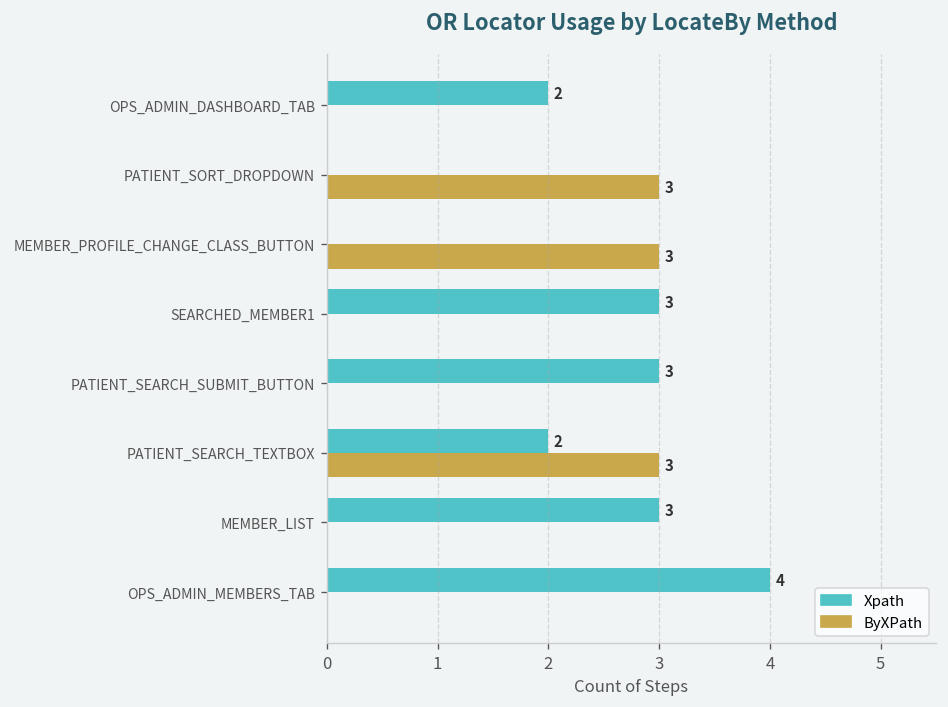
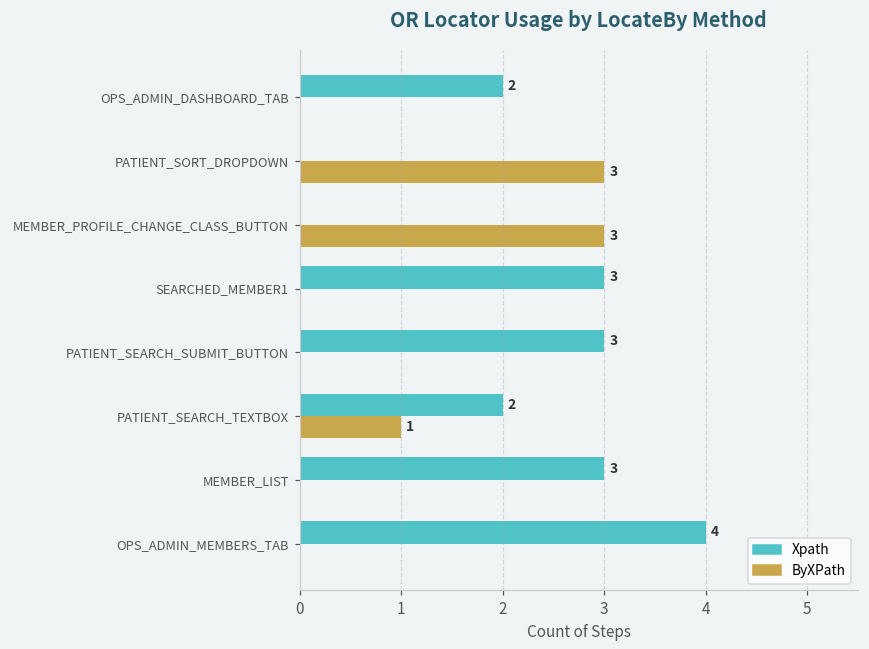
ByXPath, PATIENT_SEARCH_TEXTBOX: 3 -> 1
